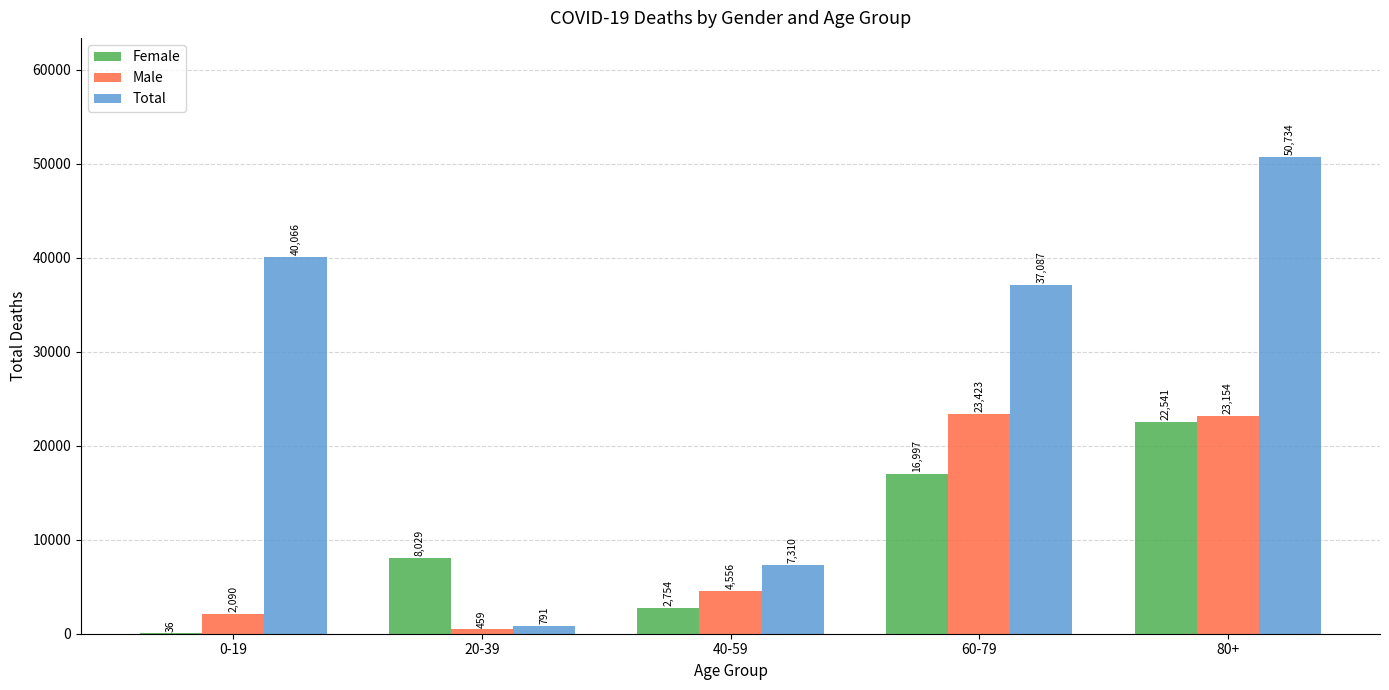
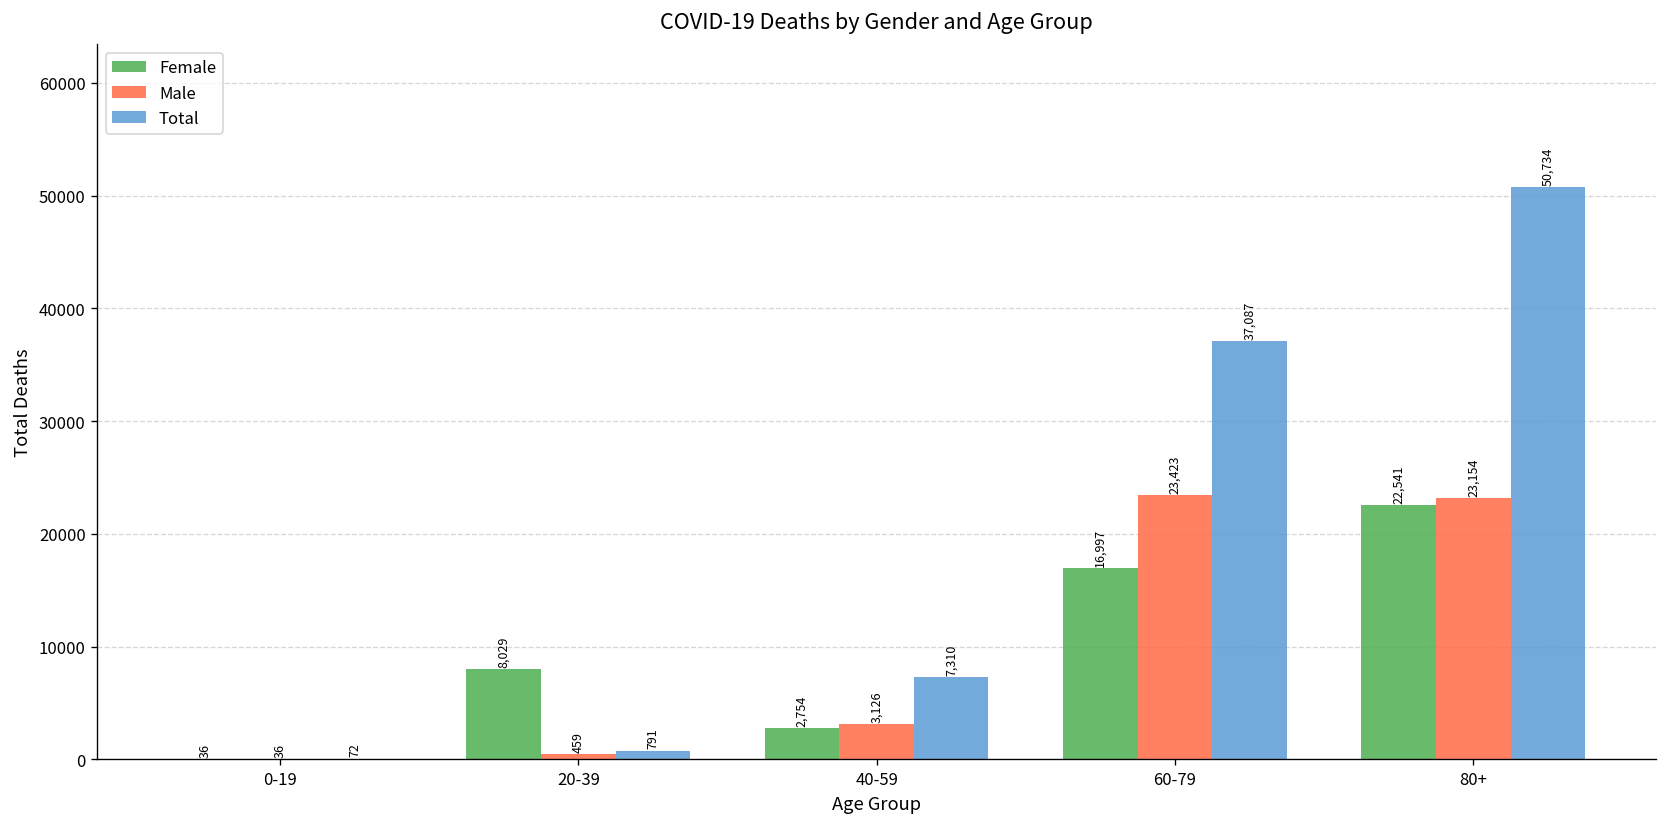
Male, 0-19: 2,090 -> 36
Total, 0-19: 40,066 -> 72
Male, 40-59: 4,556 -> 3,126
